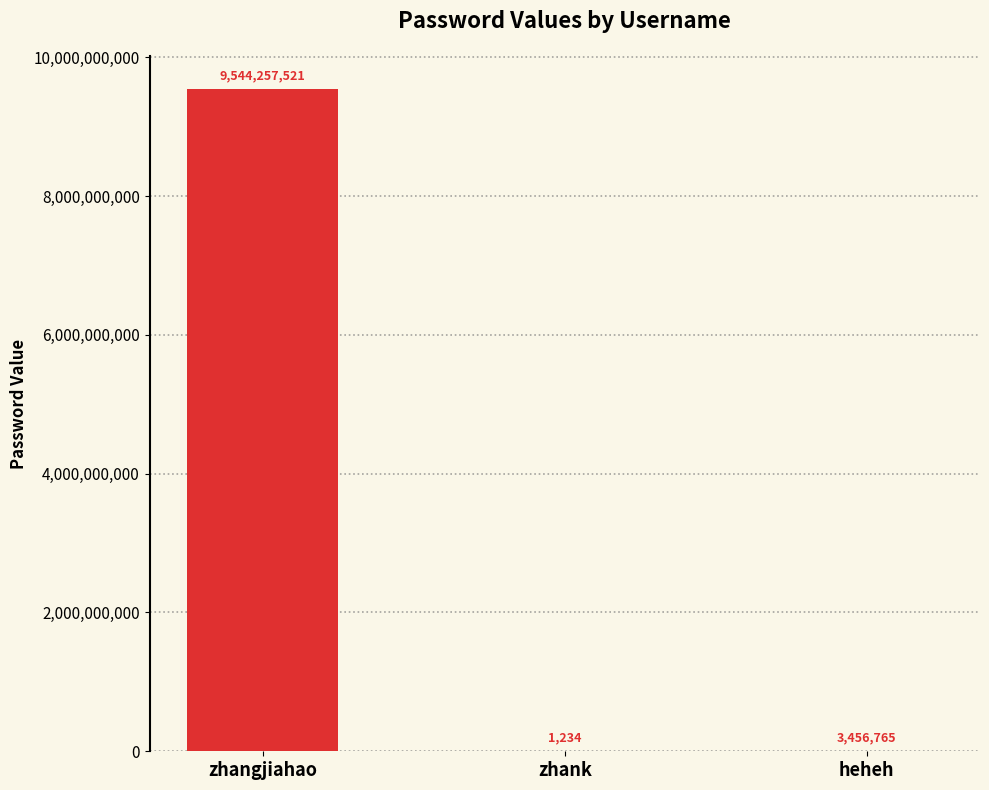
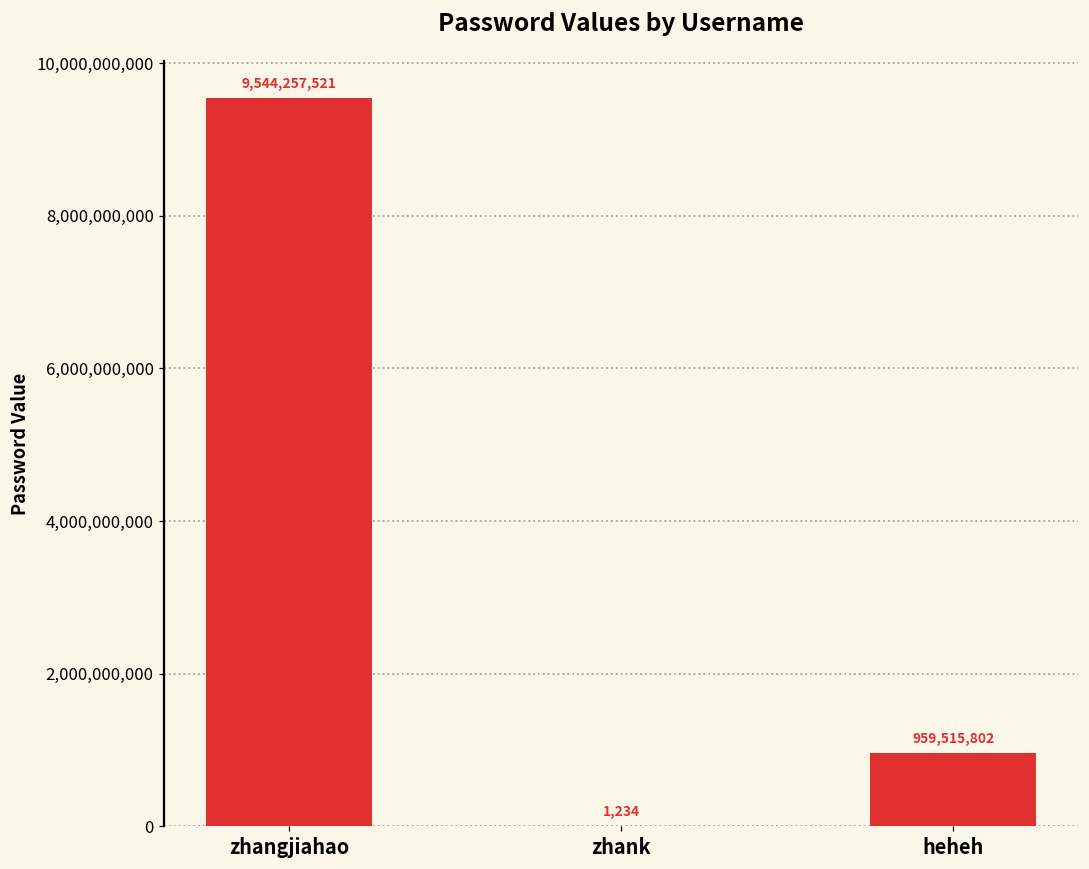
heheh: 3,456,765 -> 959,515,802
